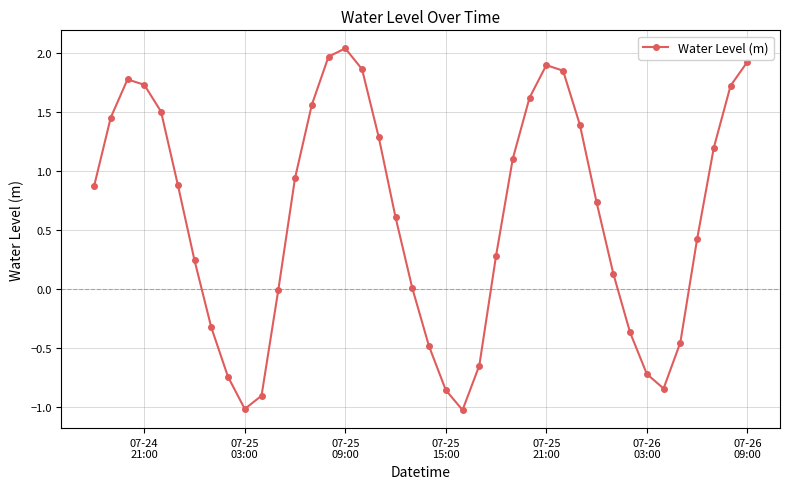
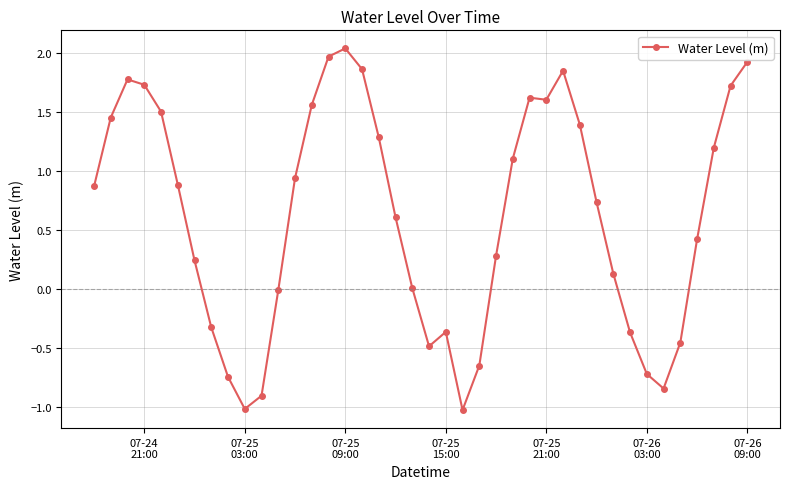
07-25 15:00: -0.86 -> -0.36
07-25 21:00: 1.90 -> 1.61
